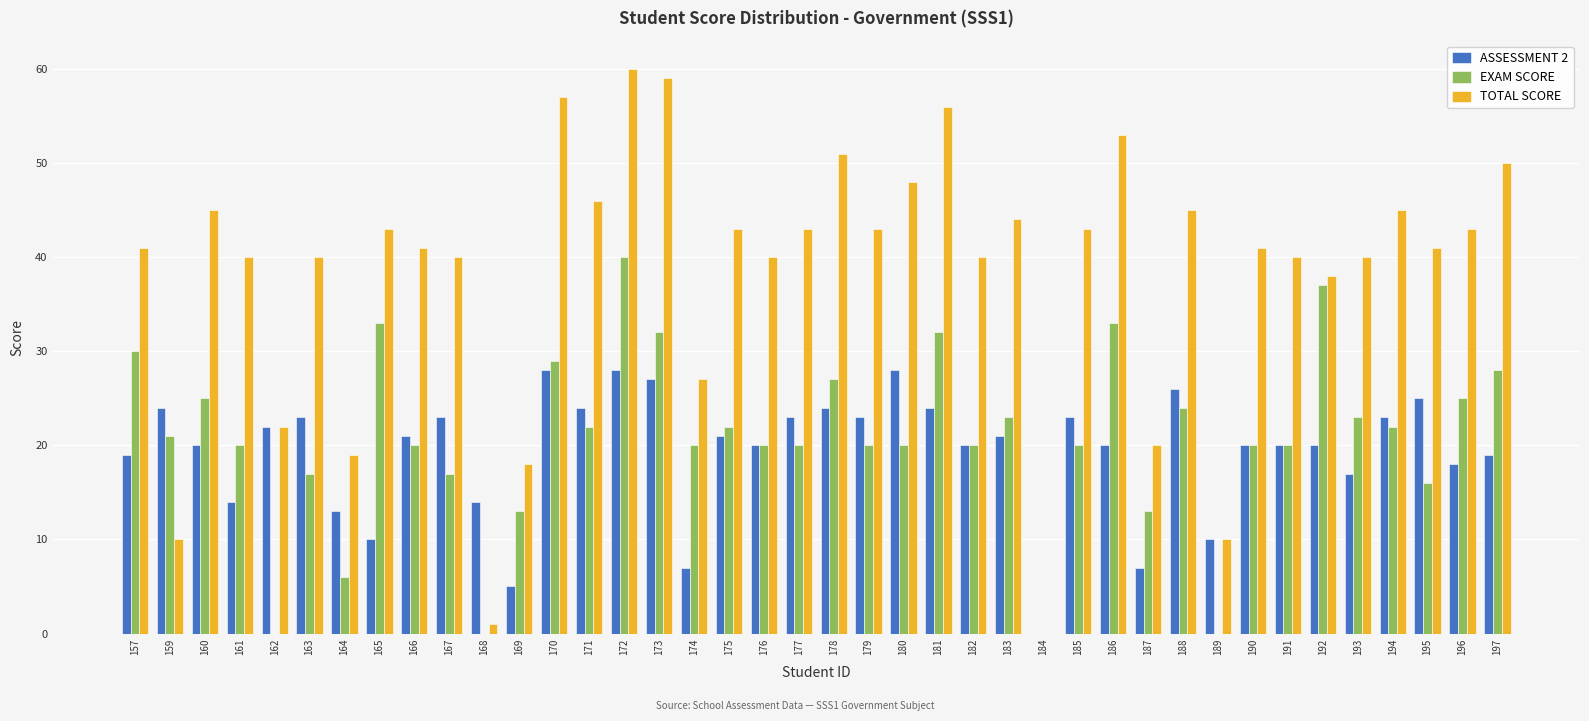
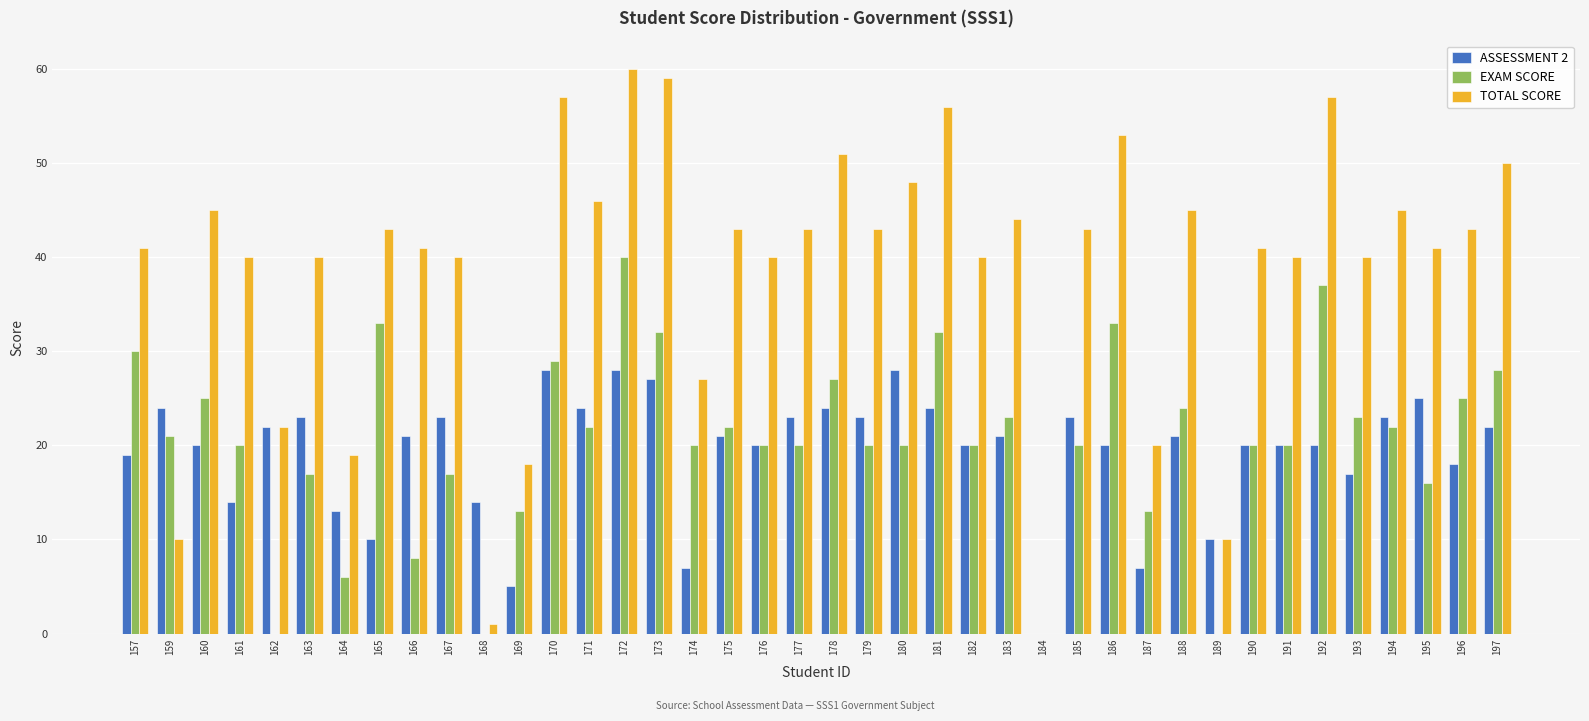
EXAM SCORE, 166: 20 -> 8
ASSESSMENT 2, 188: 26 -> 21
TOTAL SCORE, 192: 38 -> 57
ASSESSMENT 2, 197: 19 -> 22
